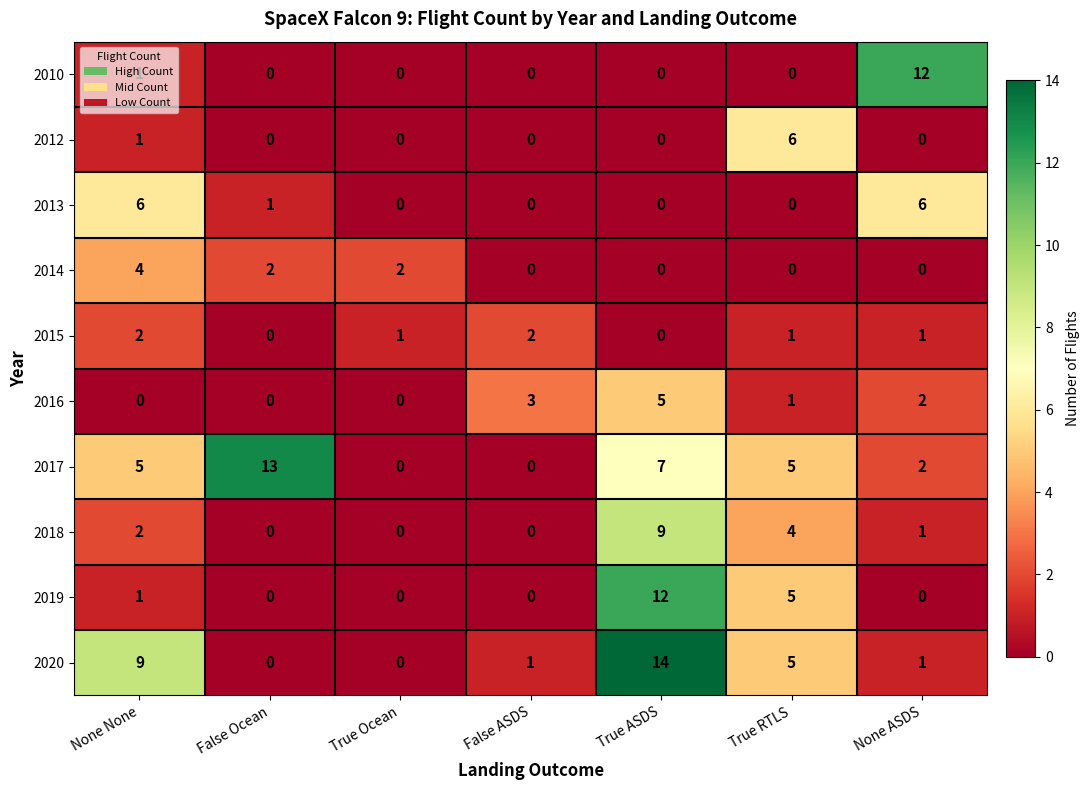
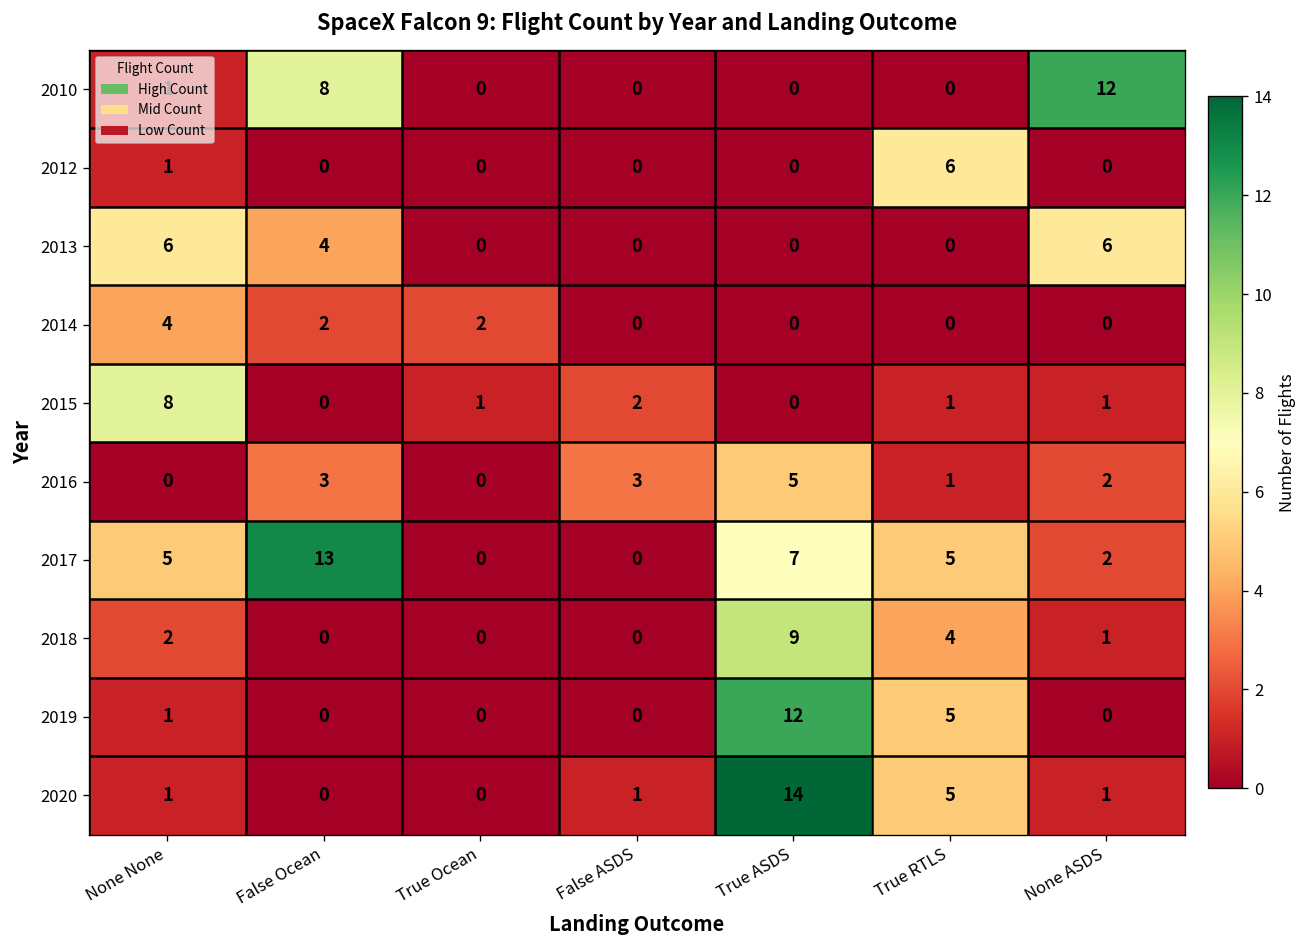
2010, False Ocean: 0 -> 8
2013, False Ocean: 1 -> 4
2015, None None: 2 -> 8
2016, False Ocean: 0 -> 3
2020, None None: 9 -> 1
